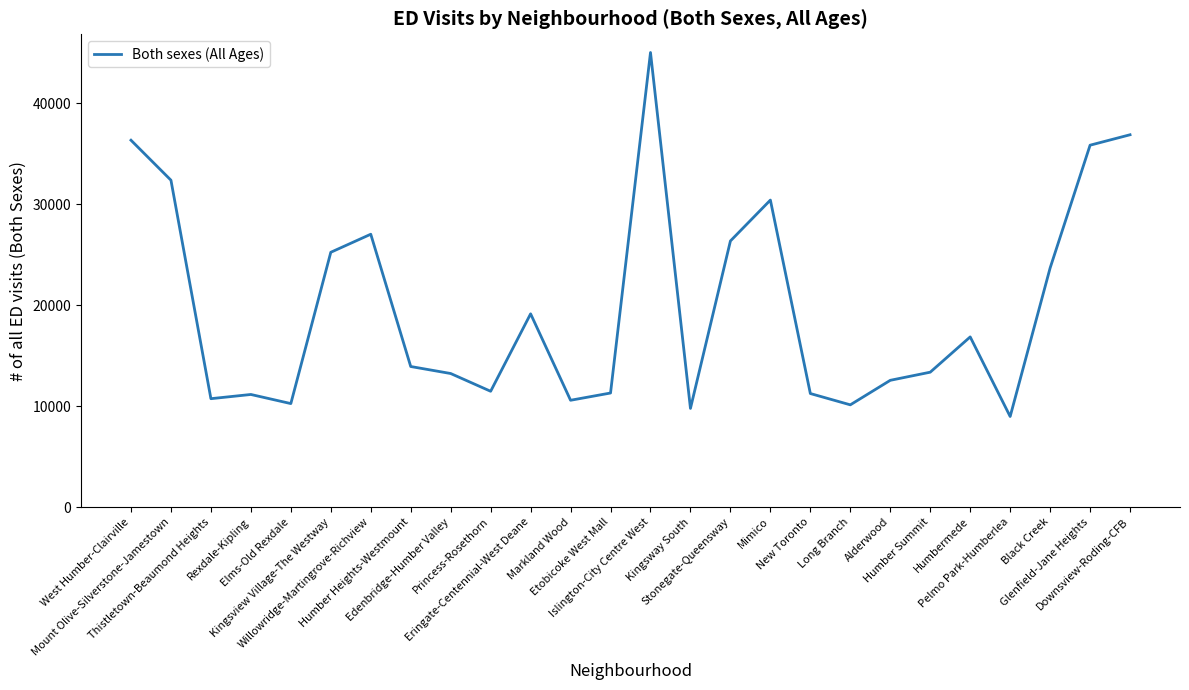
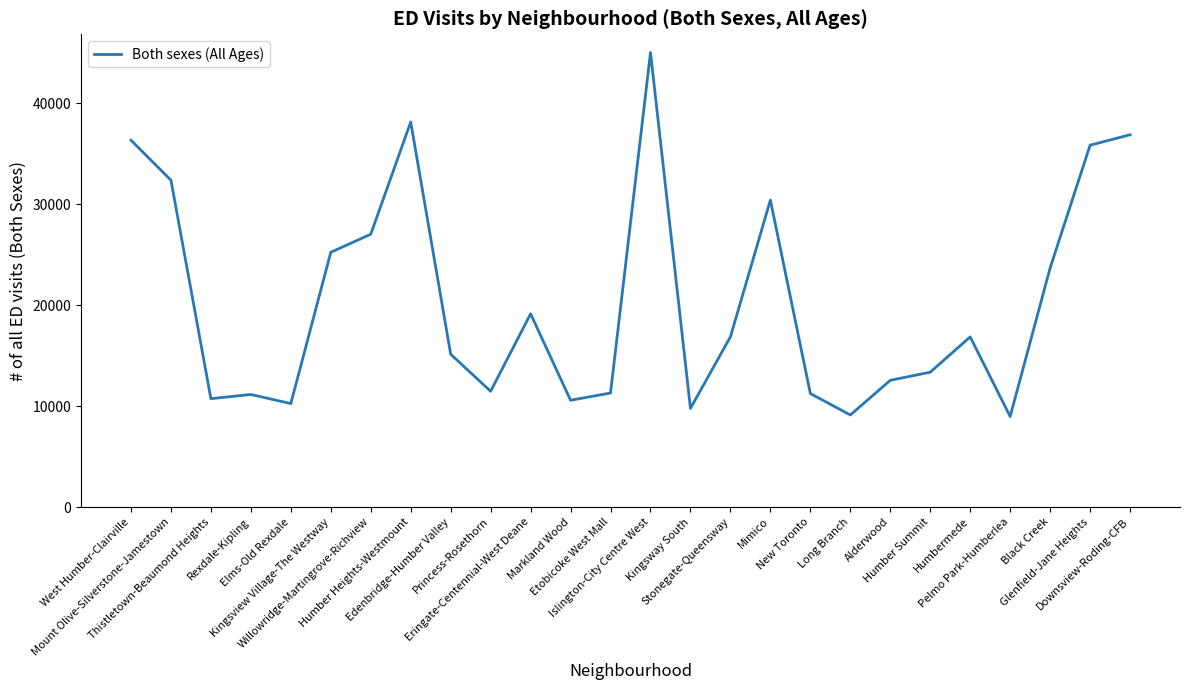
Humber Heights-Westmount: 13900 -> 38200
Edenbridge-Humber Valley: 13200 -> 15100
Stonegate-Queensway: 26400 -> 16900
Long Branch: 10100 -> 9100
